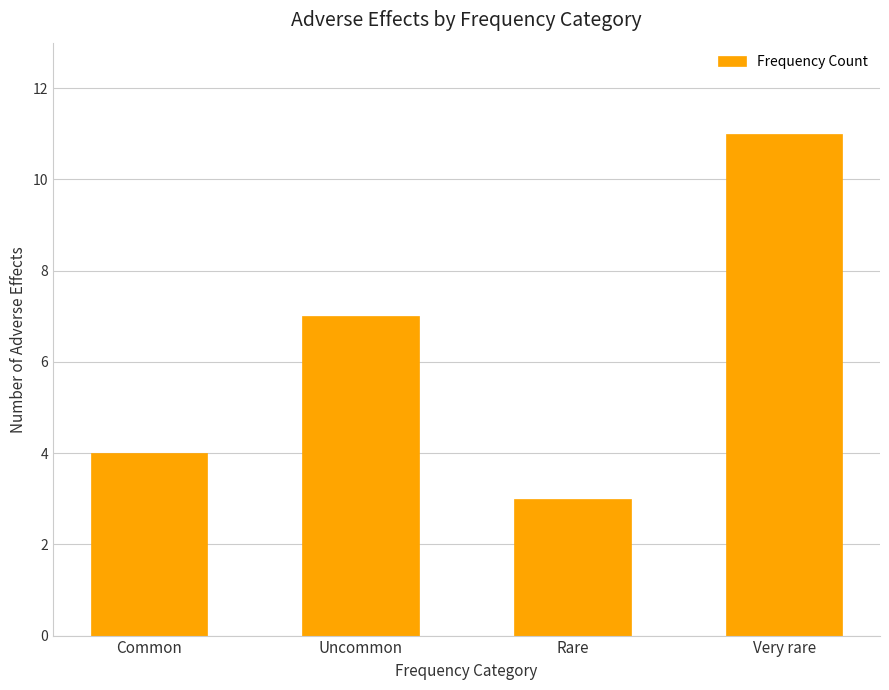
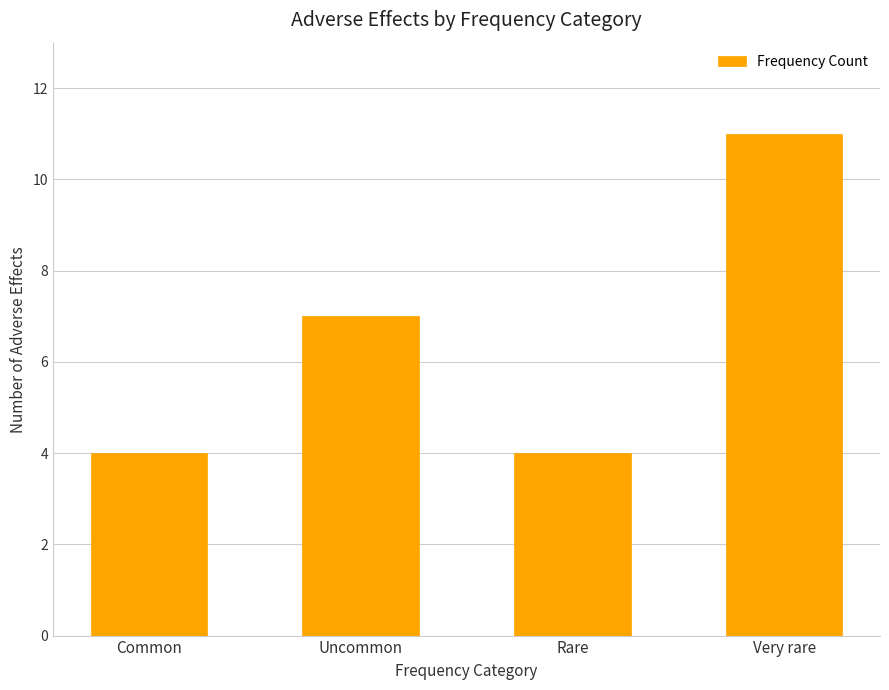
Rare: 3 -> 4
